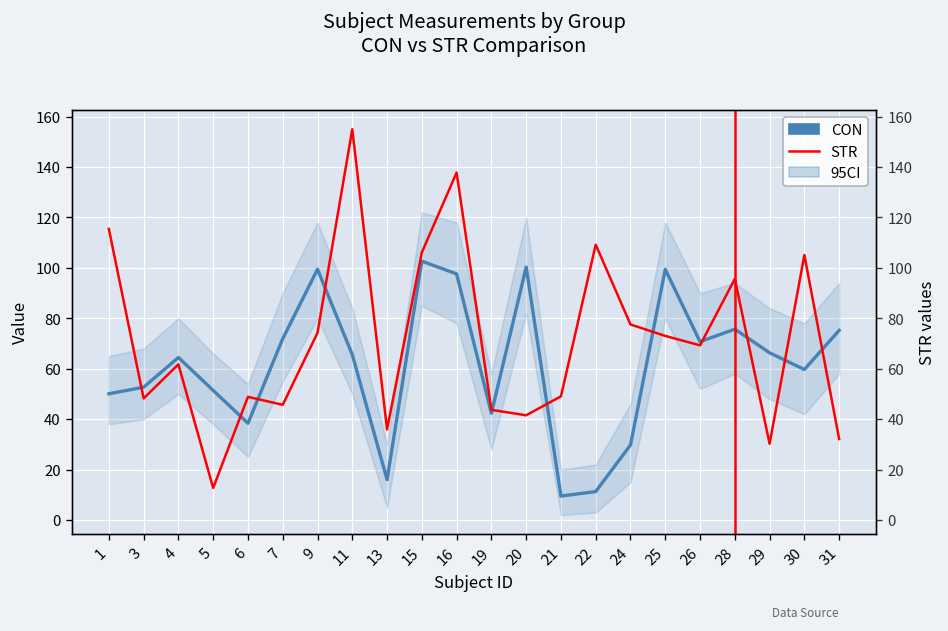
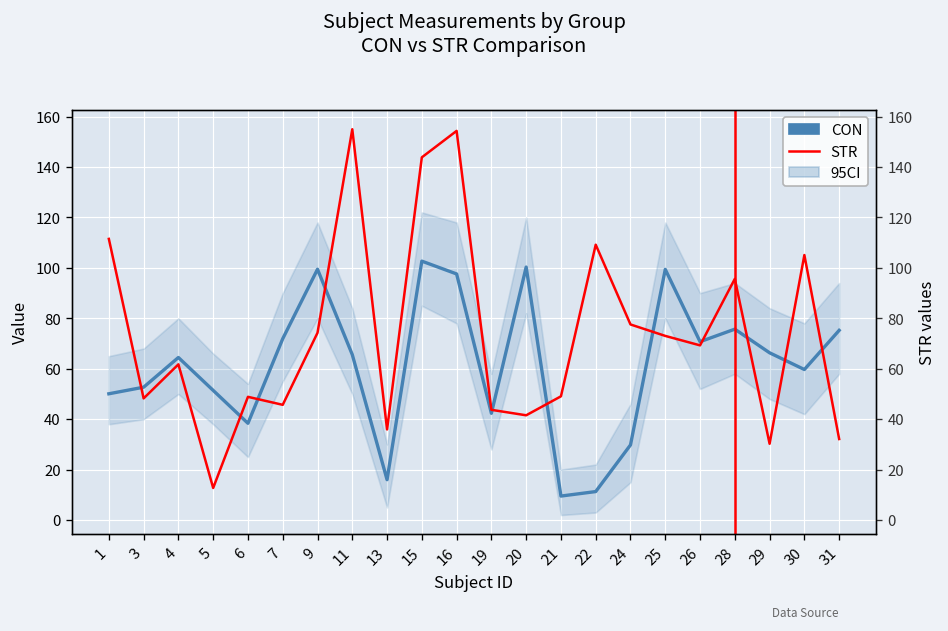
STR, 1: 115 -> 112
STR, 15: 106 -> 144
STR, 16: 138 -> 154
